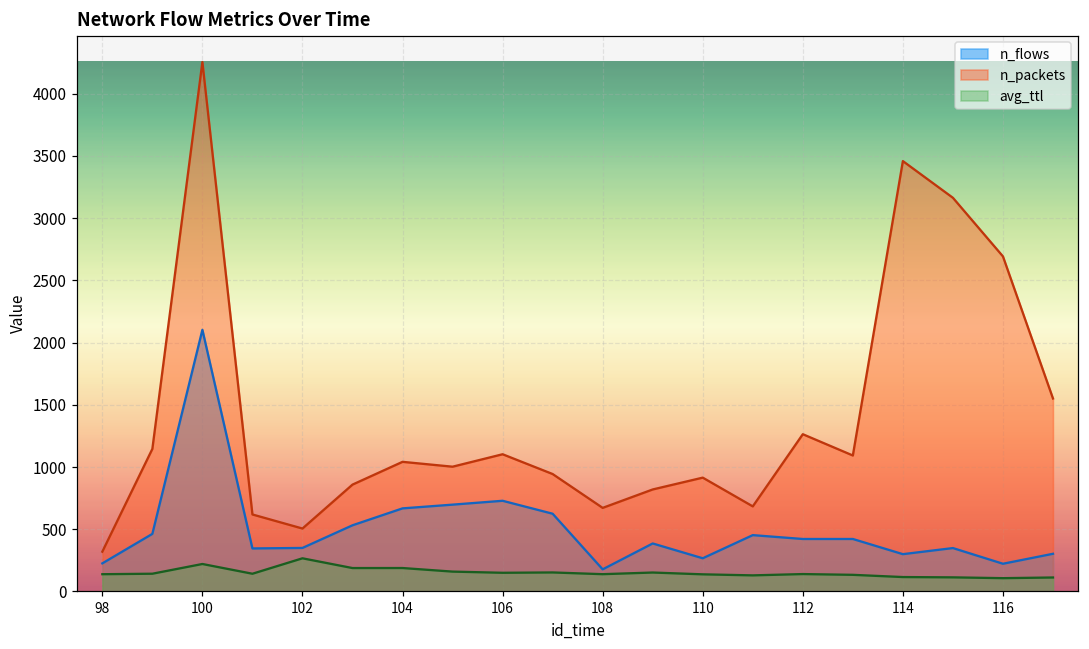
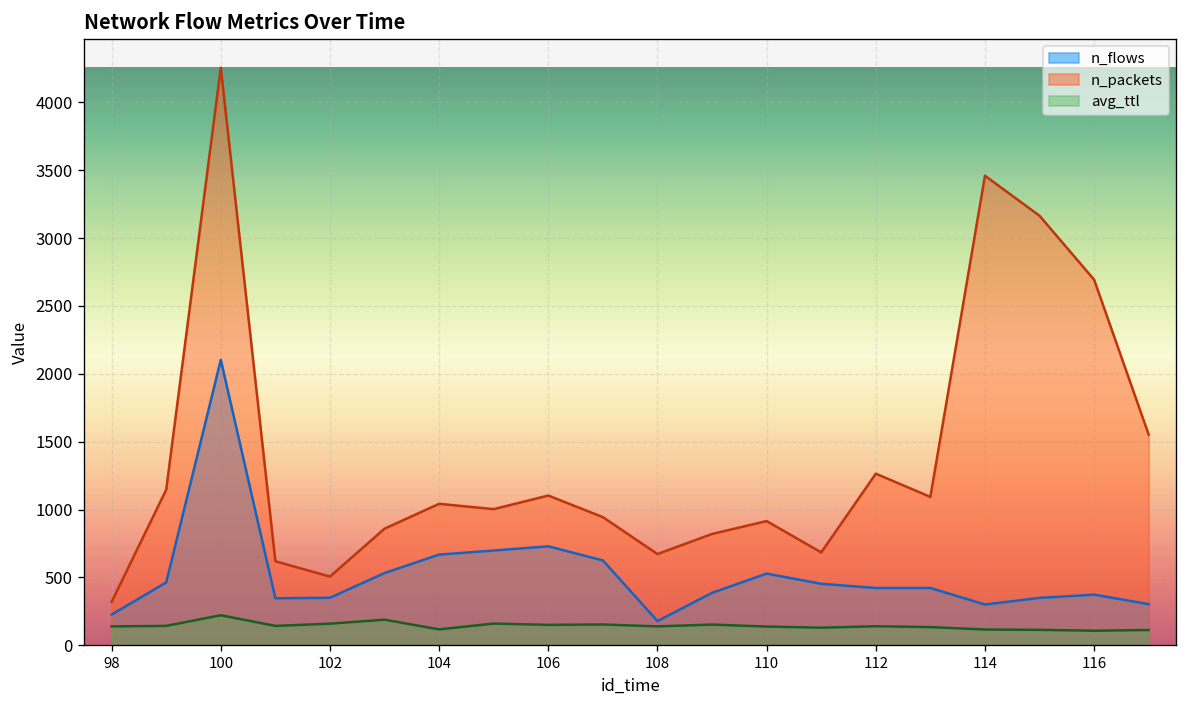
avg_ttl, 102: 270 -> 160
avg_ttl, 104: 190 -> 120
n_flows, 110: 270 -> 530
n_flows, 116: 220 -> 370
